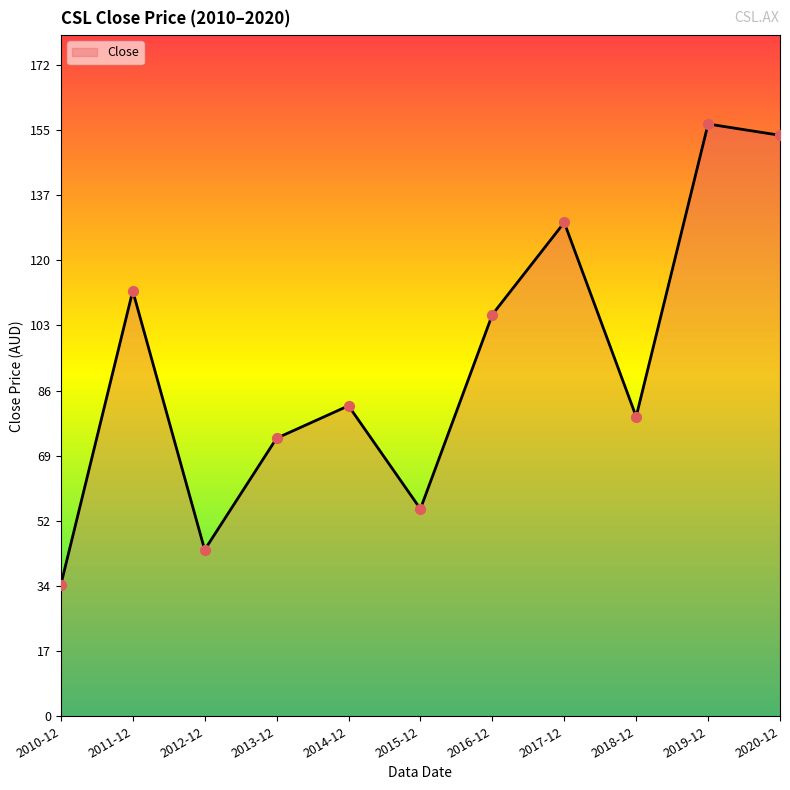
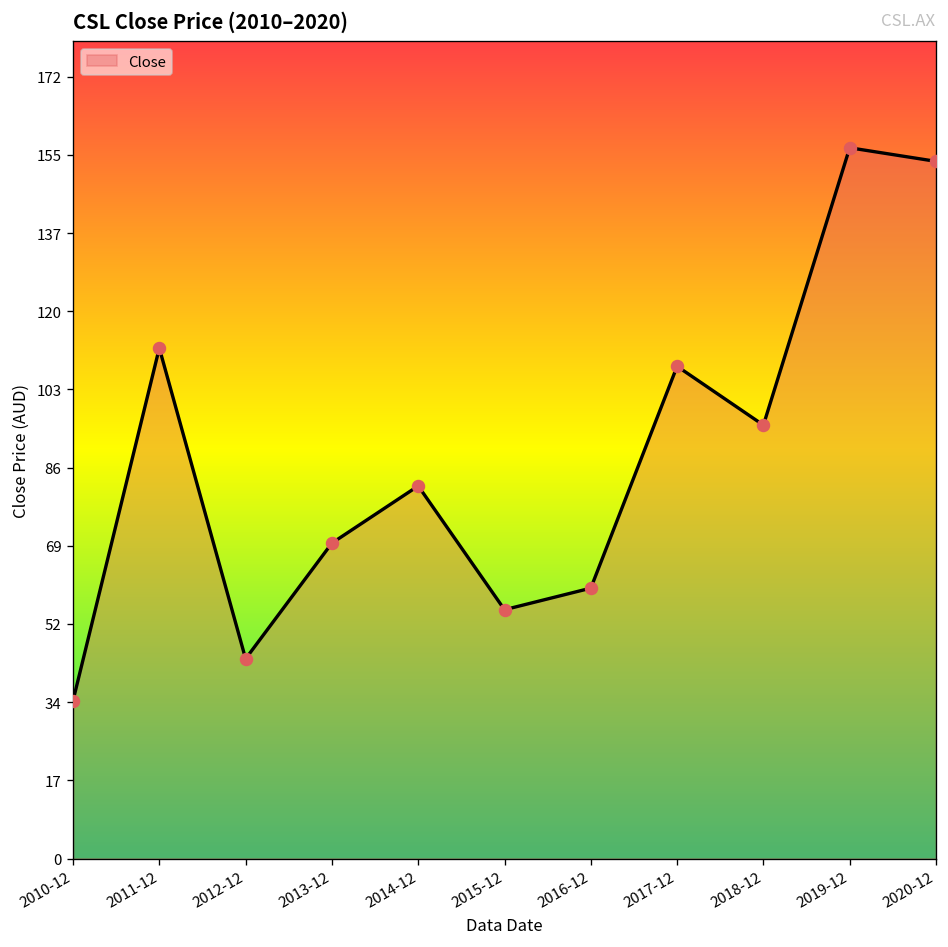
2013-12: 73 -> 69
2016-12: 106 -> 59
2017-12: 130 -> 108
2018-12: 79 -> 95
